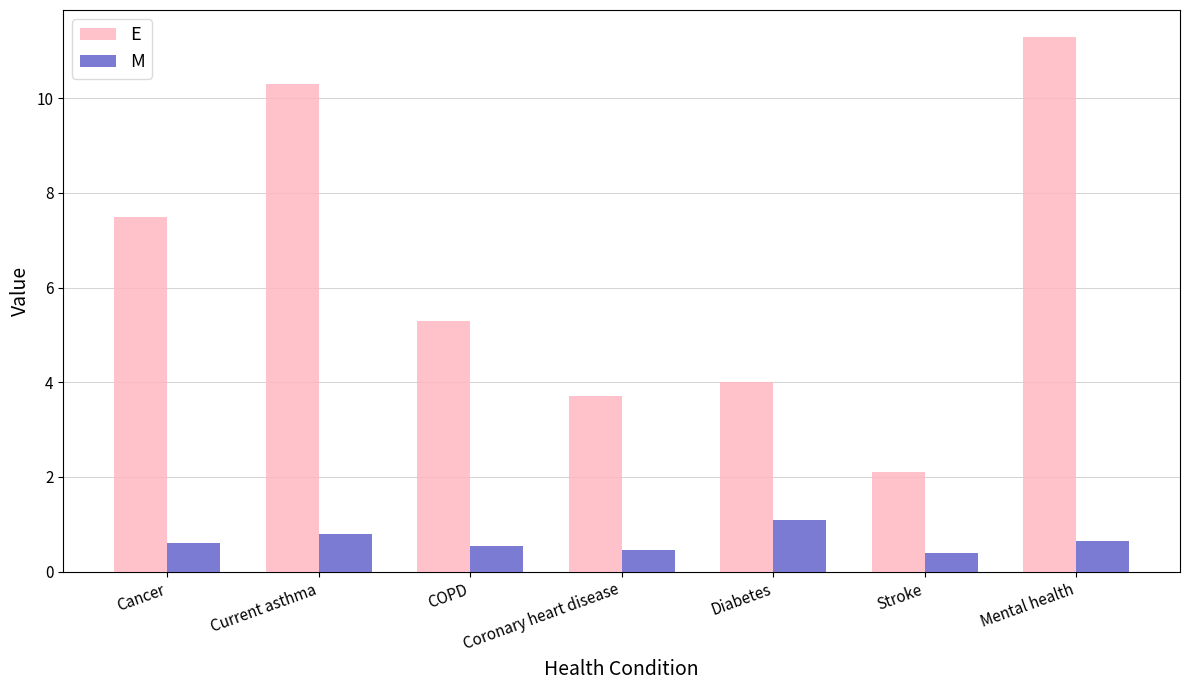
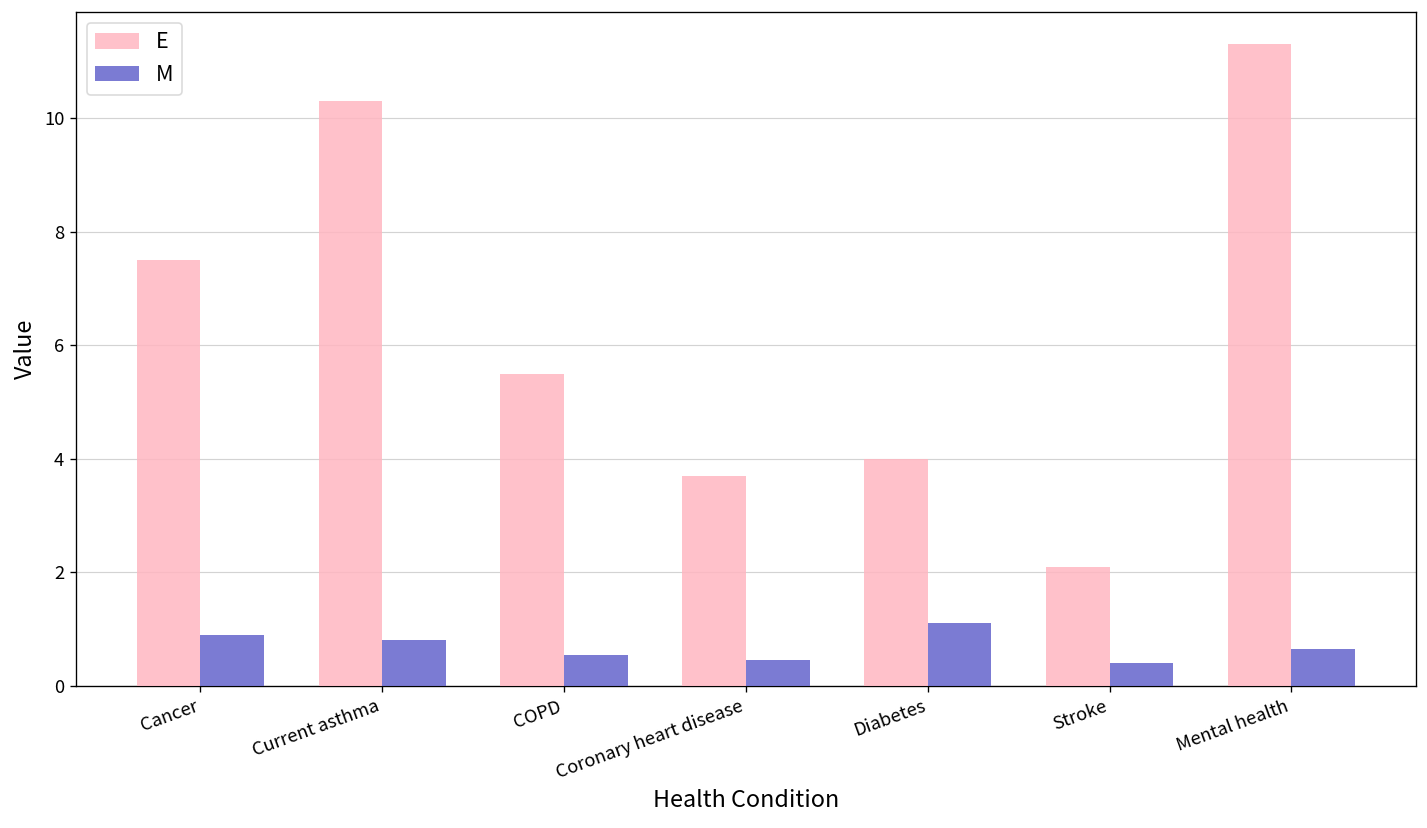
M, Cancer: 0.6 -> 0.9
E, COPD: 5.3 -> 5.5
